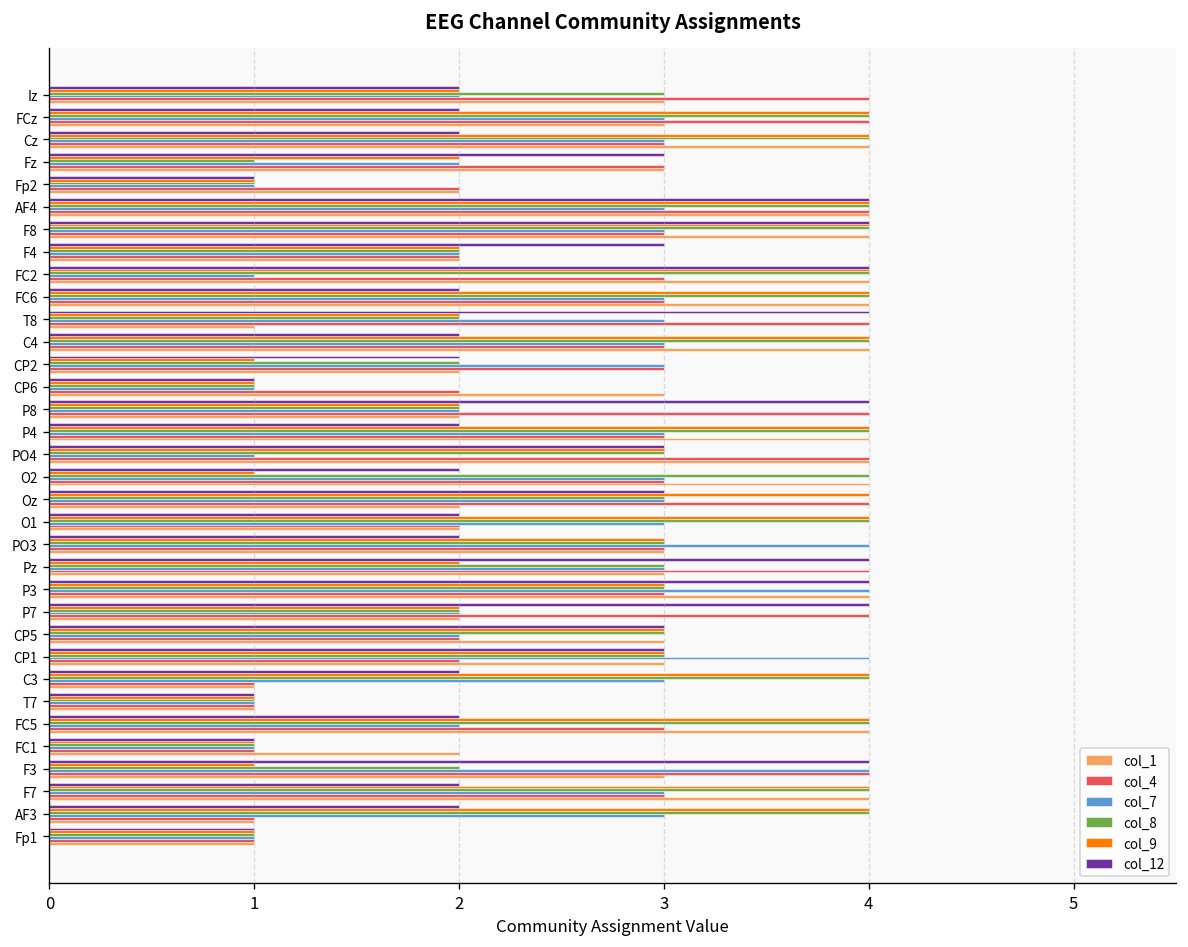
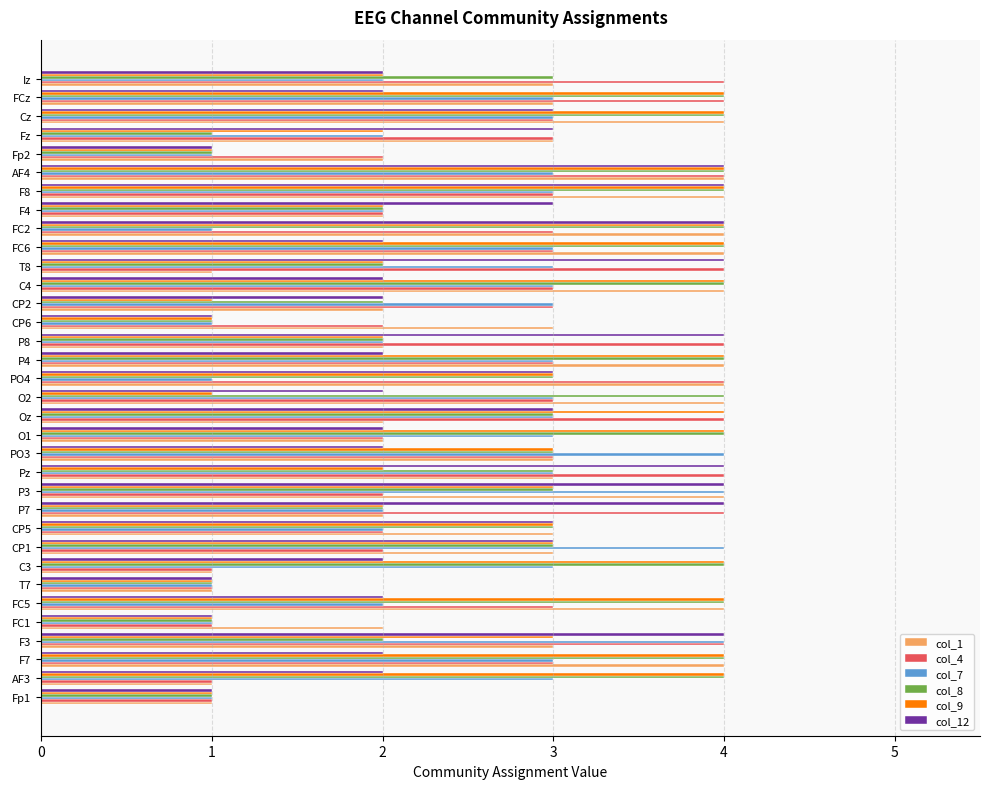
col_12, Cz: 2 -> 3
col_4, P3: 3 -> 2
col_9, F3: 1 -> 3
